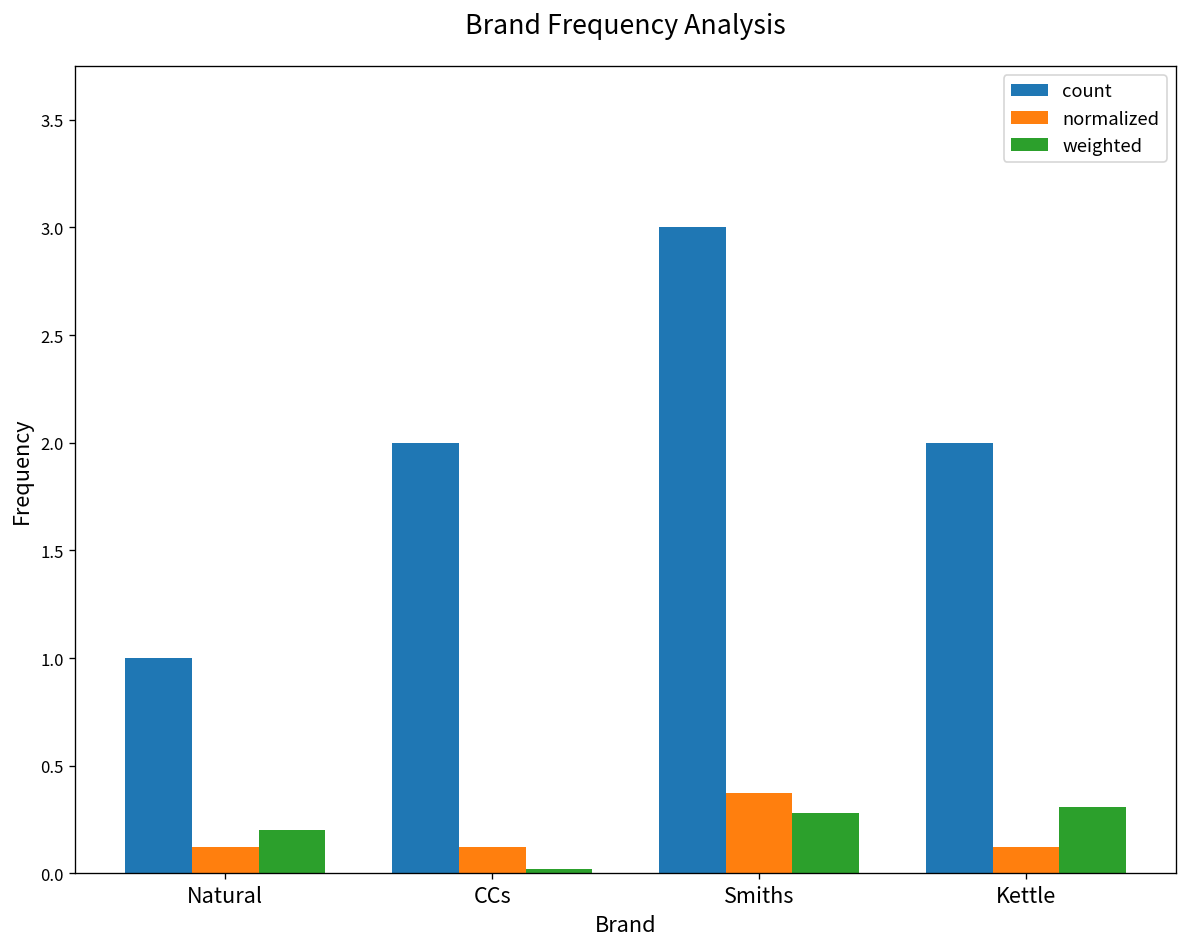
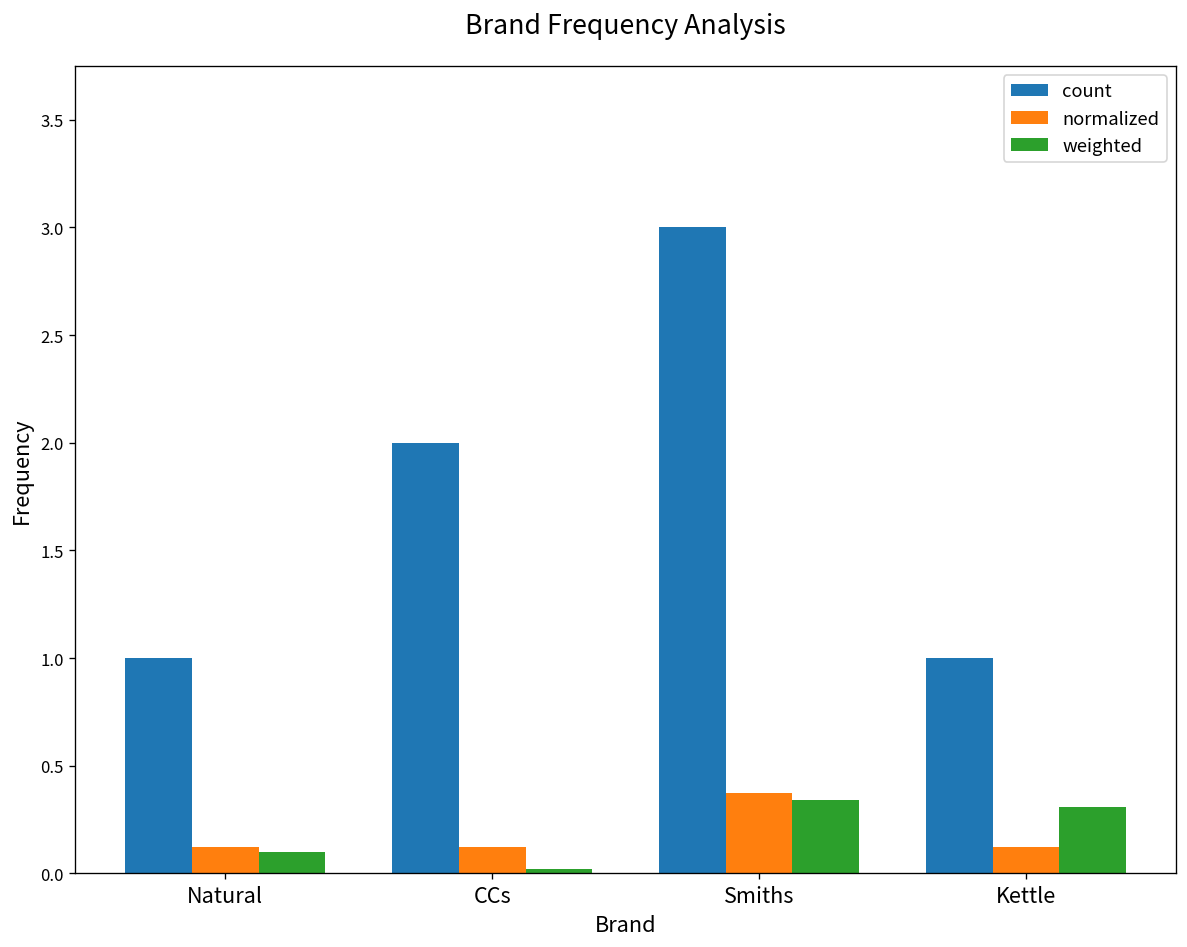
weighted, Natural: 0.2 -> 0.1
weighted, Smiths: 0.28 -> 0.34
count, Kettle: 2 -> 1
